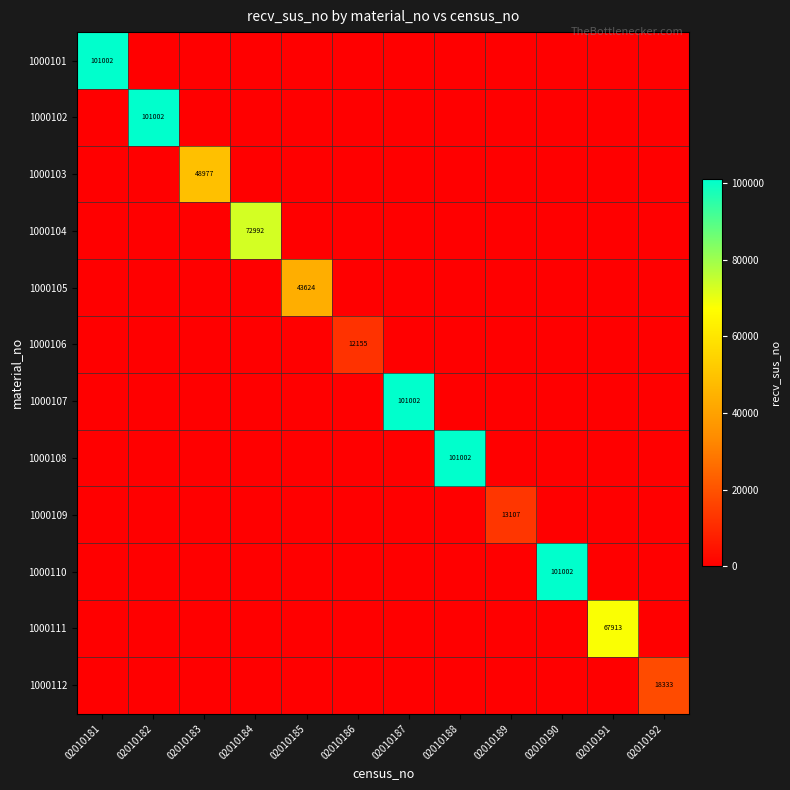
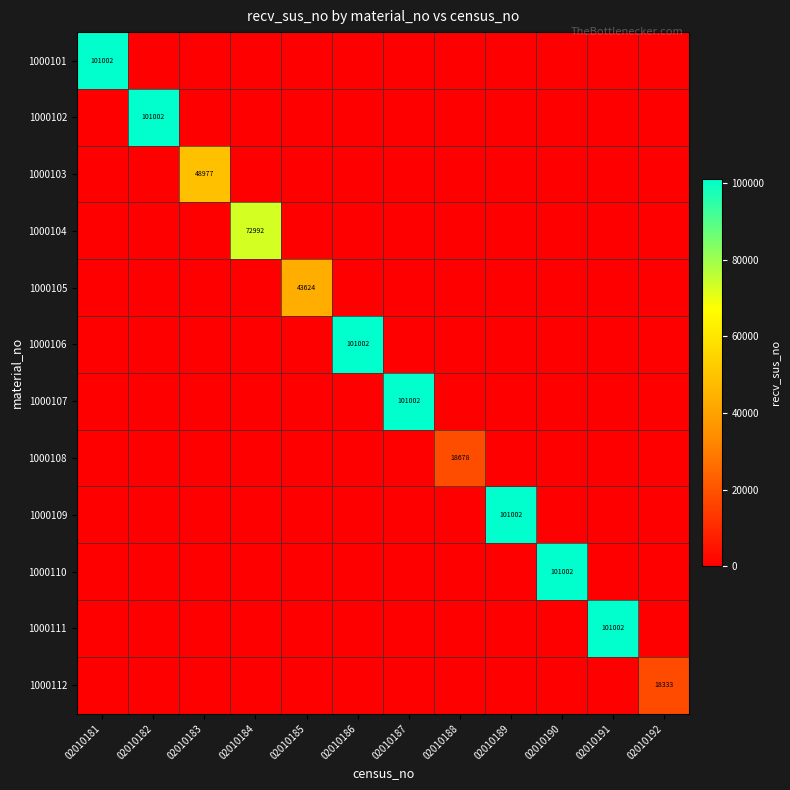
1000106, 02010186: 12155 -> 101002
1000108, 02010188: 101002 -> 18678
1000109, 02010189: 13107 -> 101002
1000111, 02010191: 67913 -> 101002
